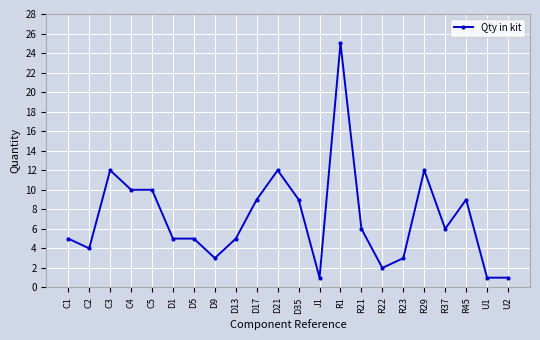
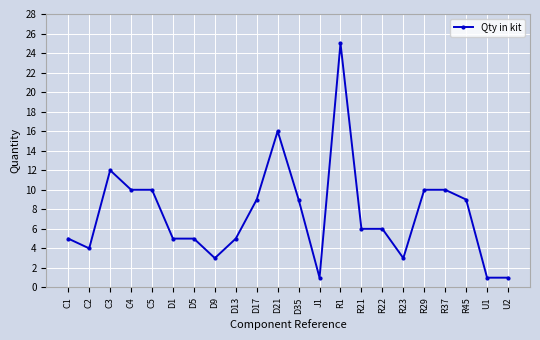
D21: 12 -> 16
R22: 2 -> 6
R29: 12 -> 10
R37: 6 -> 10
